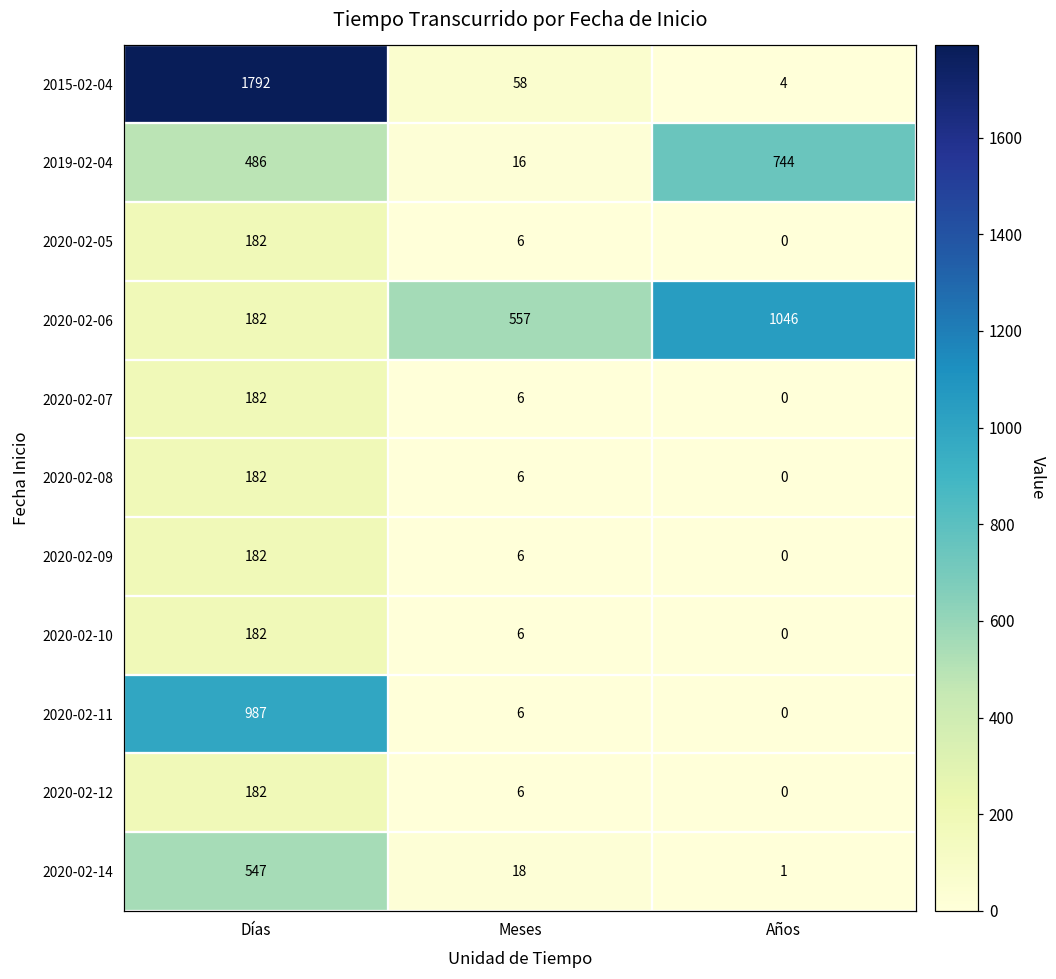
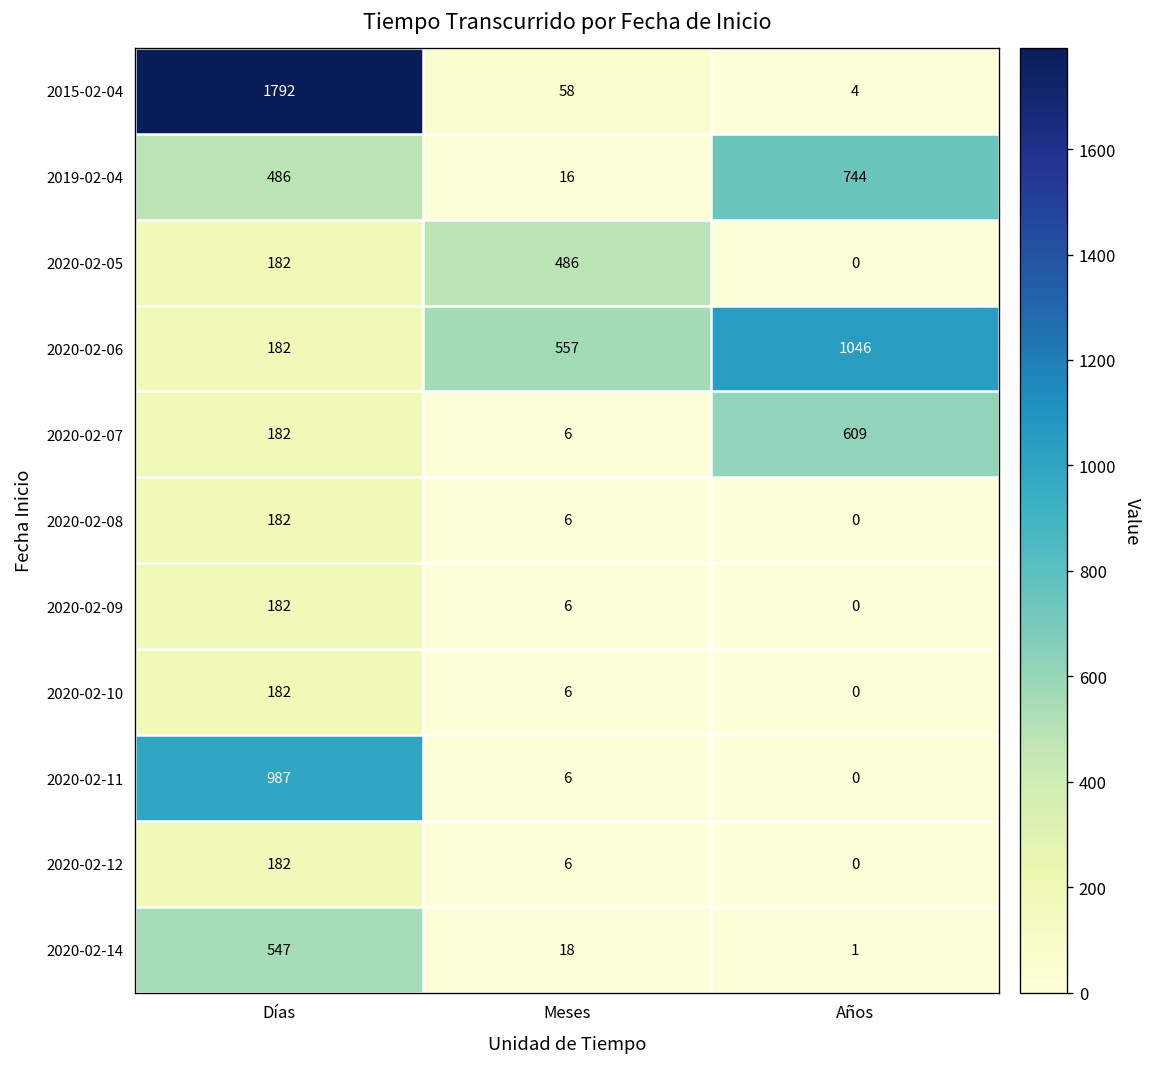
2020-02-05, Meses: 6 -> 486
2020-02-07, Años: 0 -> 609
